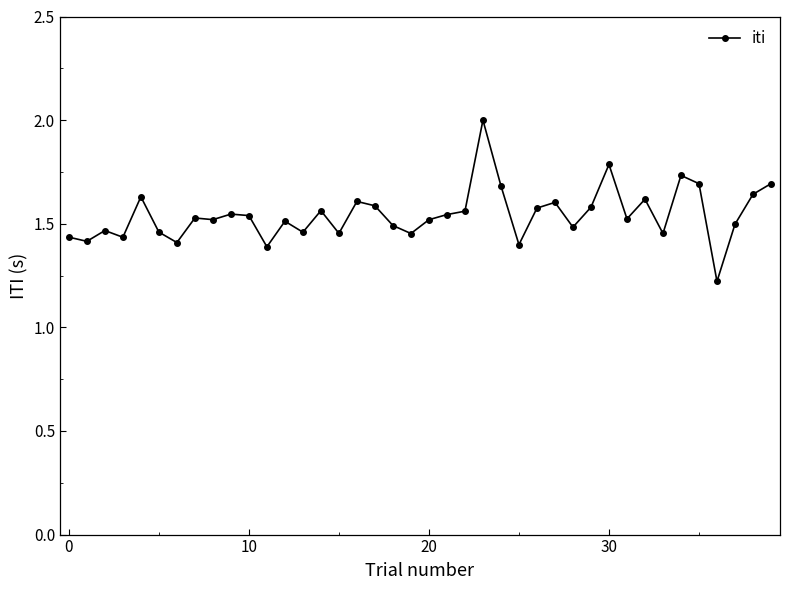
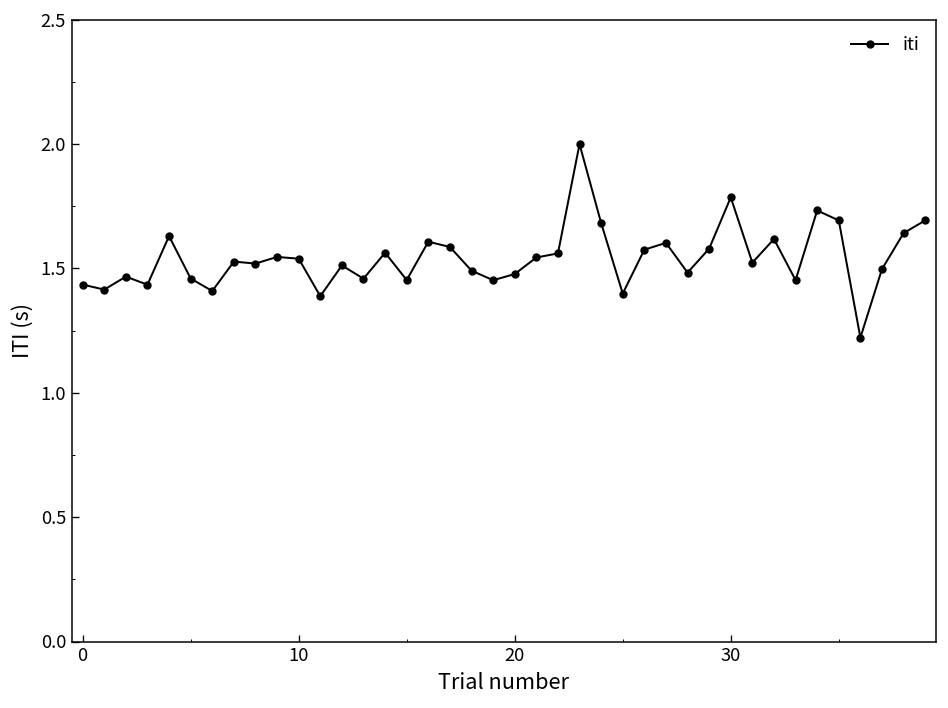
20: 1.52 -> 1.48
